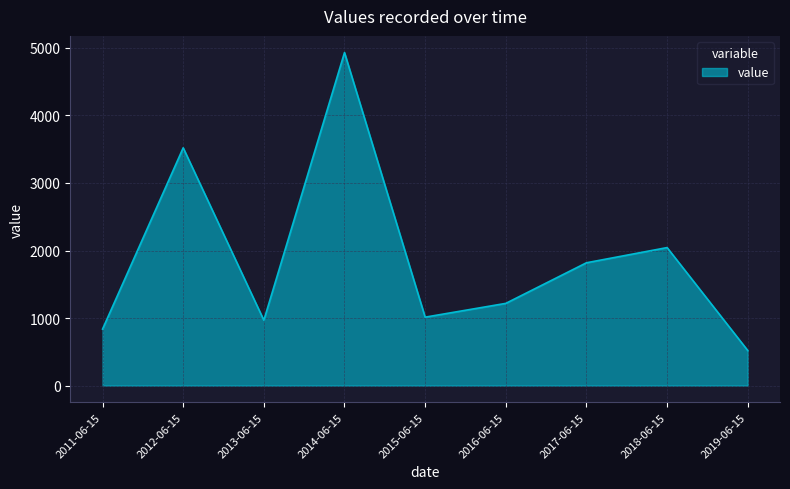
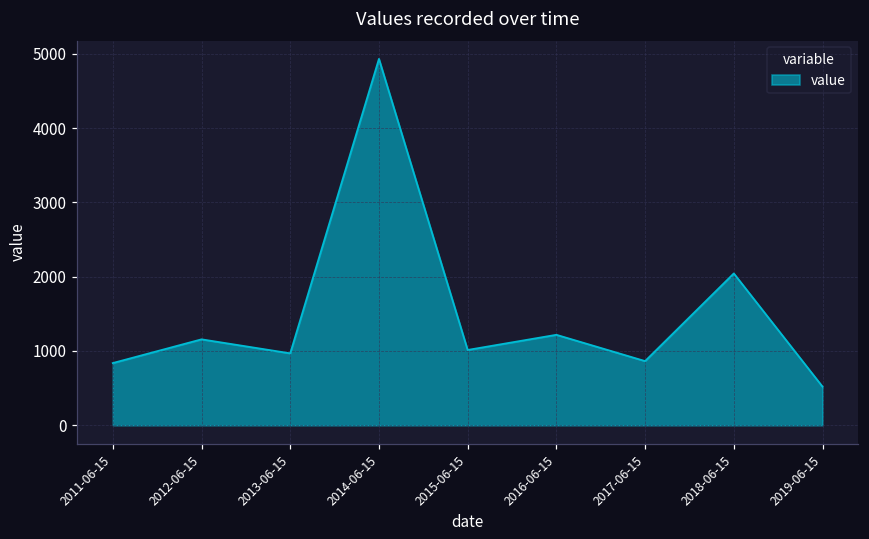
2012-06-15: 3500 -> 1200
2017-06-15: 1800 -> 900
